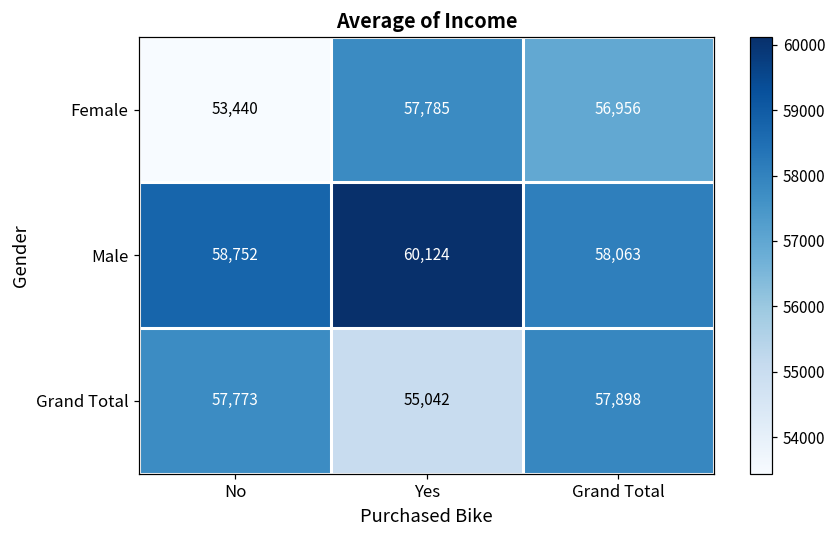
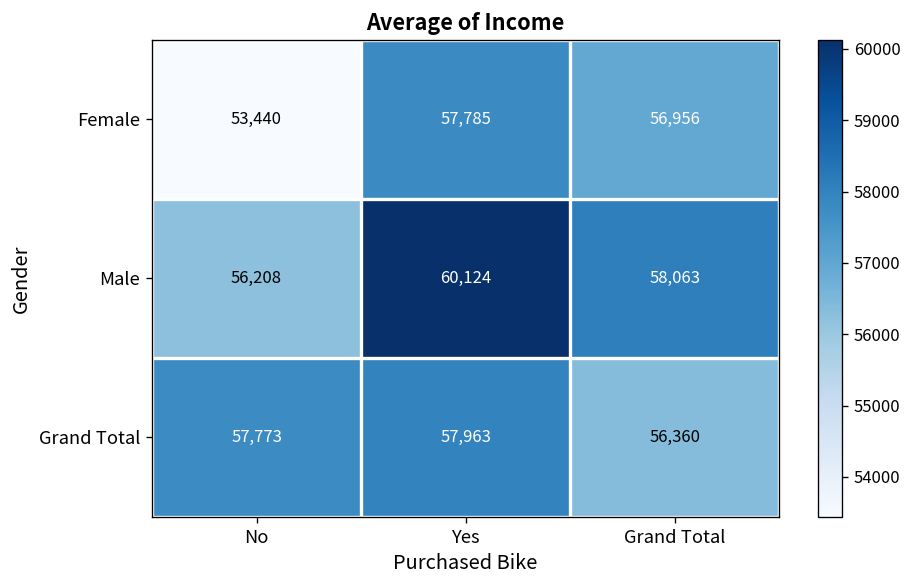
Male, No: 58,752 -> 56,208
Grand Total, Yes: 55,042 -> 57,963
Grand Total, Grand Total: 57,898 -> 56,360
